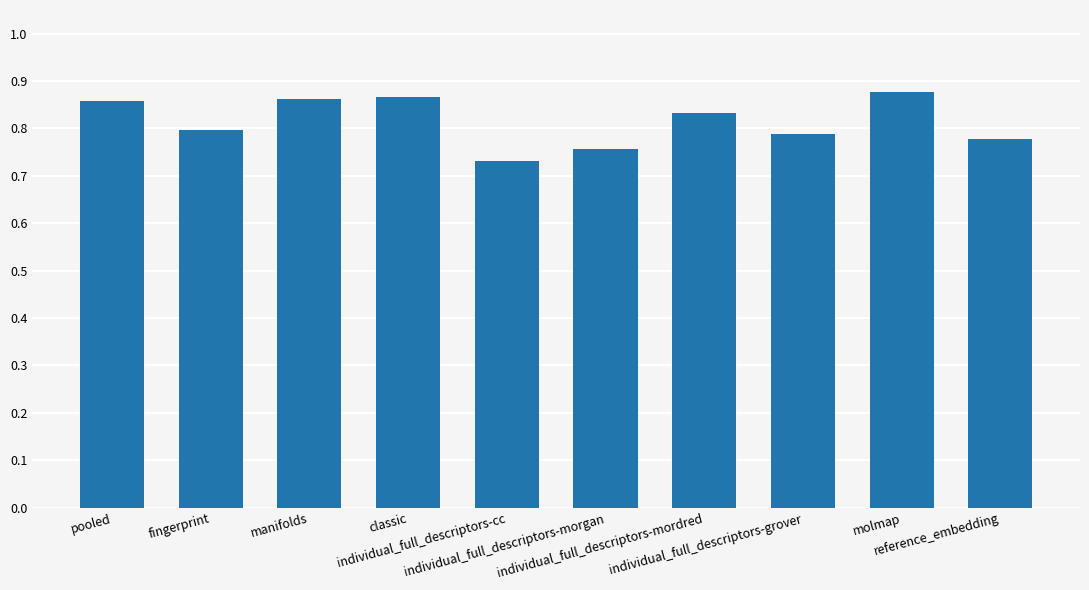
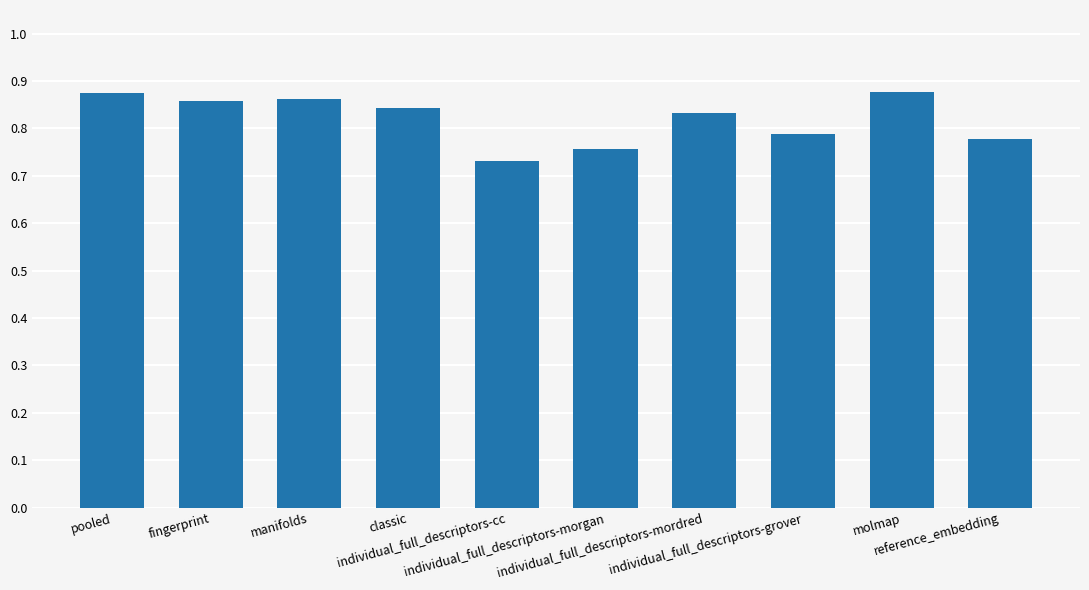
pooled: 0.86 -> 0.88
fingerprint: 0.80 -> 0.86
classic: 0.87 -> 0.84
